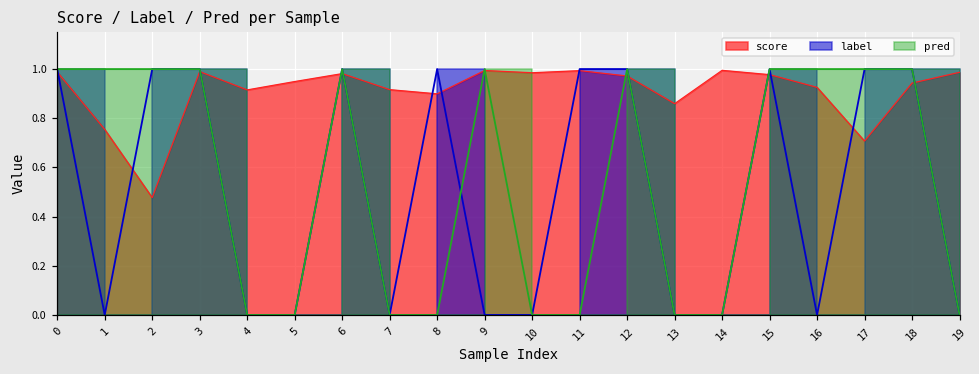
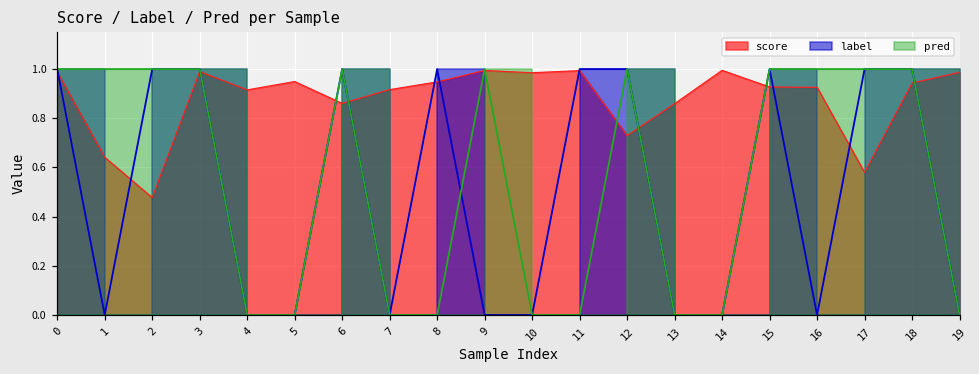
score, 1: 0.75 -> 0.64
score, 6: 0.98 -> 0.86
score, 8: 0.90 -> 0.95
score, 12: 0.97 -> 0.73
score, 15: 0.98 -> 0.93
score, 17: 0.71 -> 0.58
